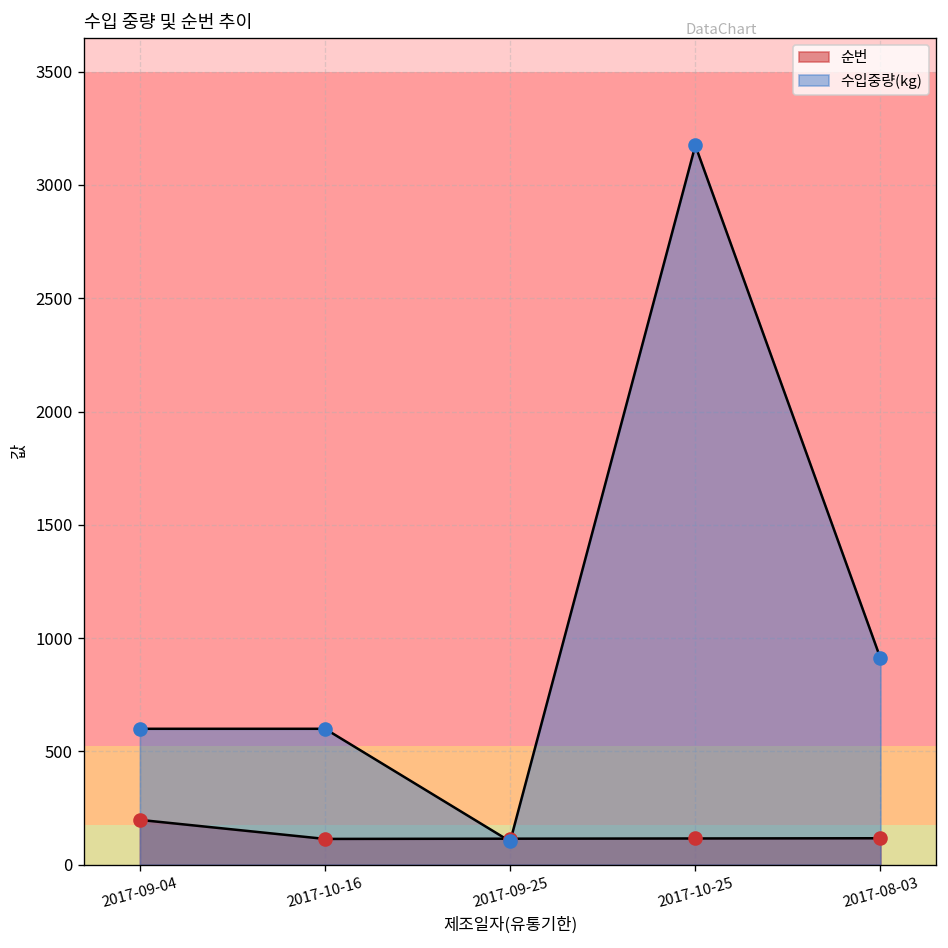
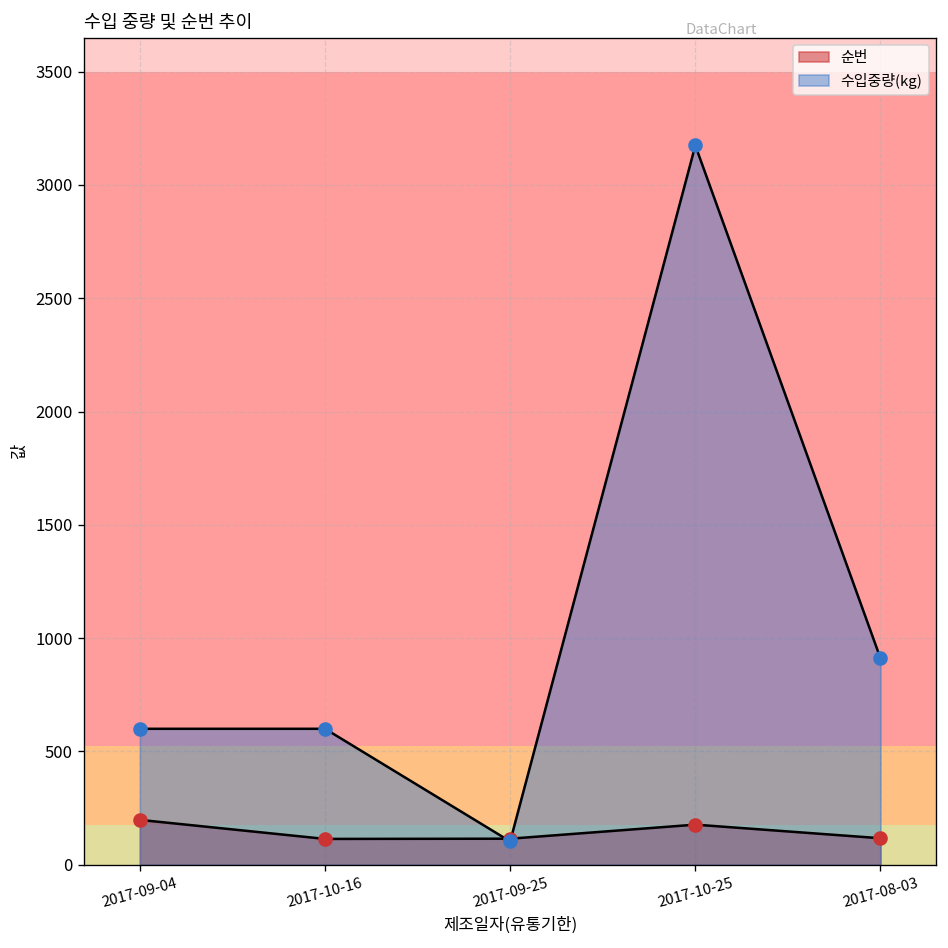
순번, 2017-10-25: 120 -> 180
